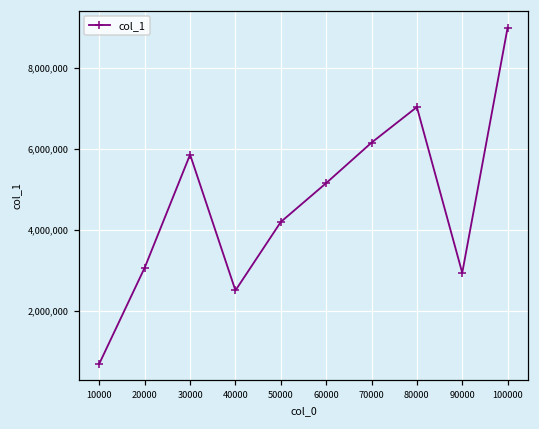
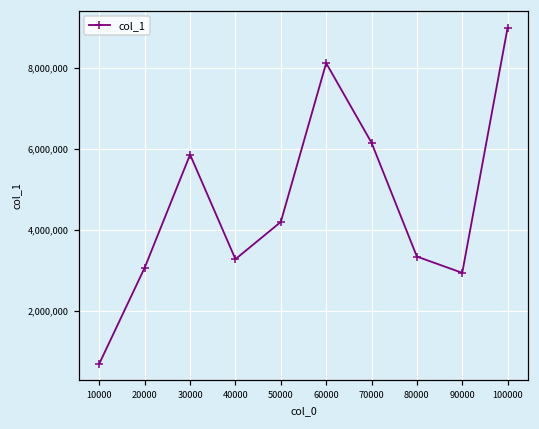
40000: 2,500,000 -> 3,300,000
60000: 5,200,000 -> 8,100,000
80000: 7,000,000 -> 3,300,000
